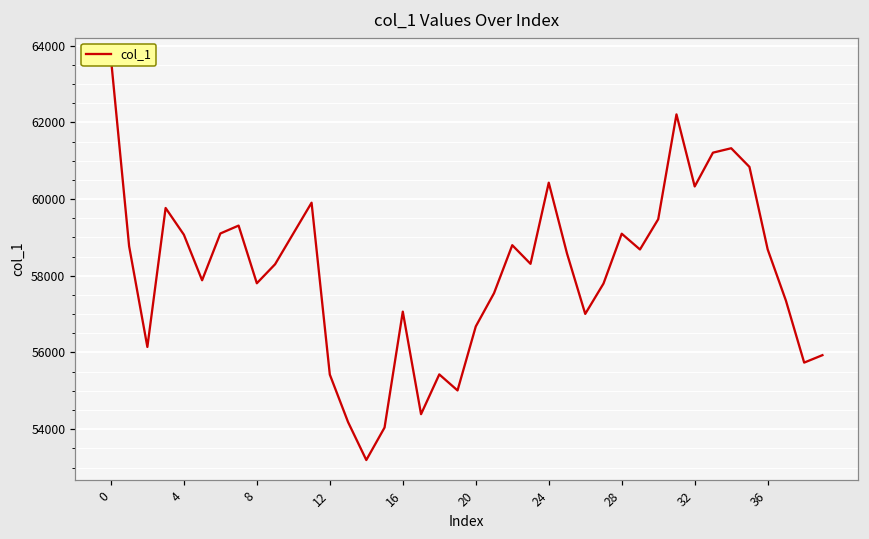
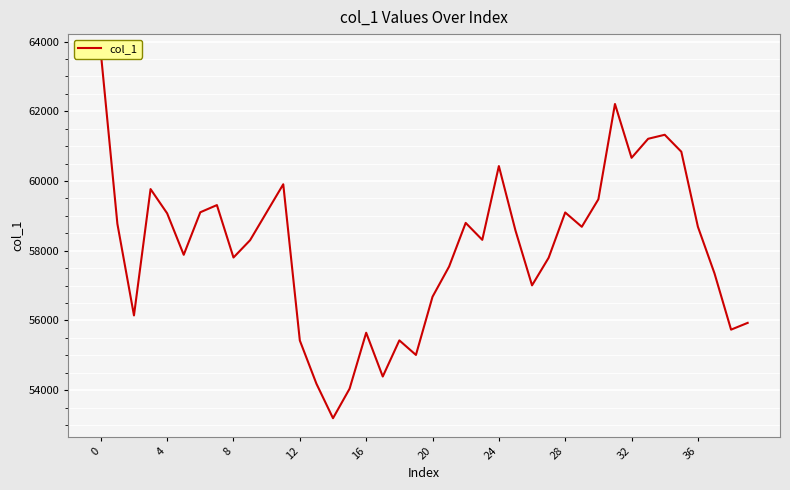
16: 57100 -> 55600
32: 60300 -> 60700
